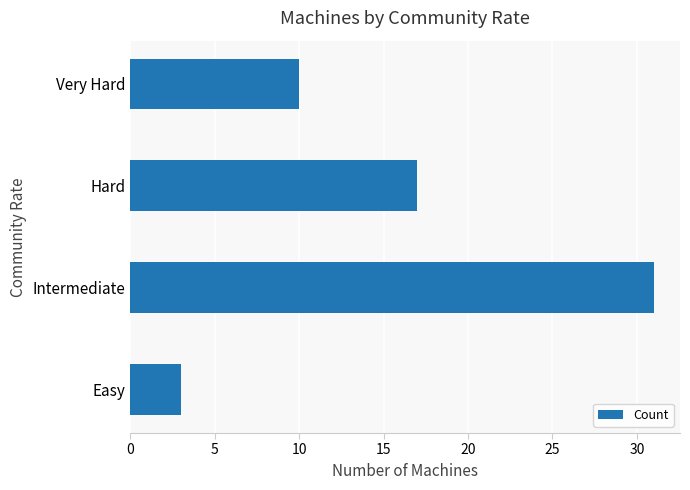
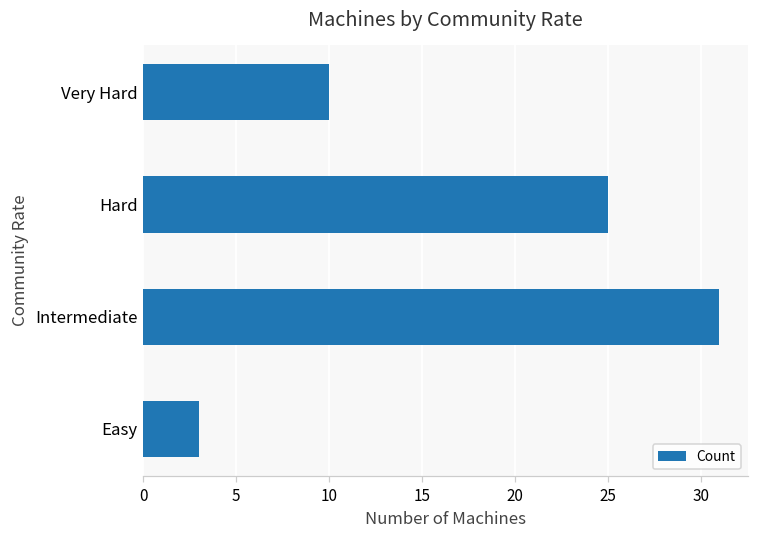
Hard: 17 -> 25
